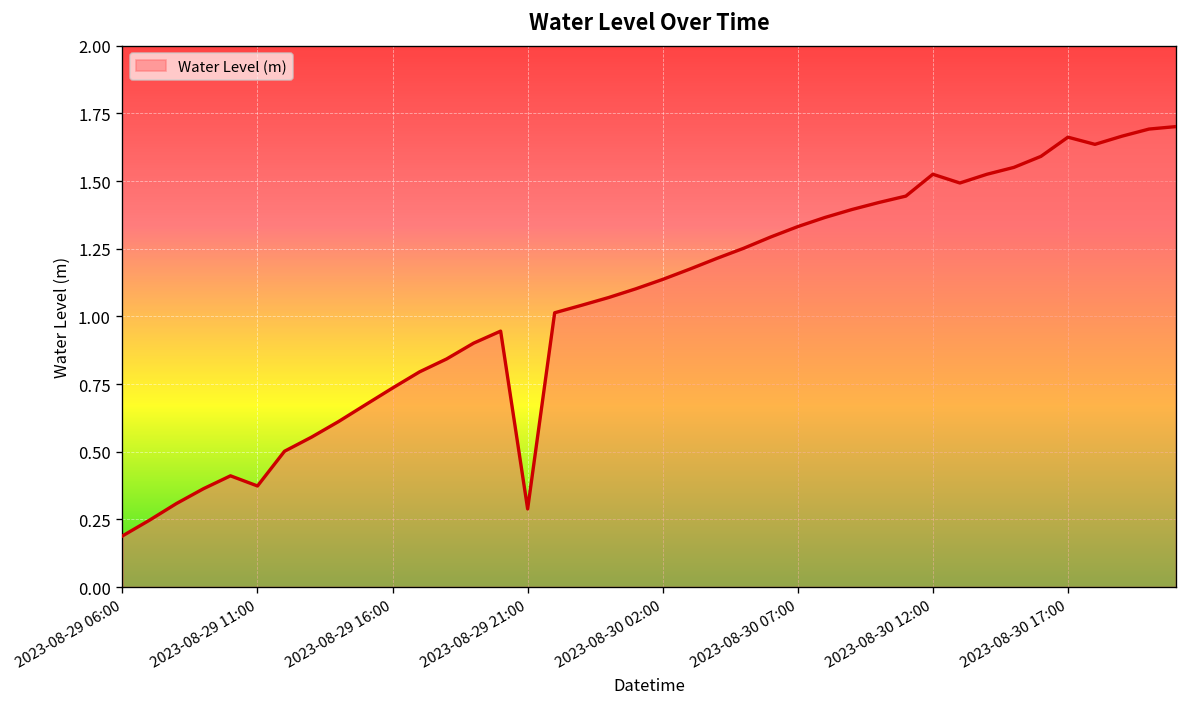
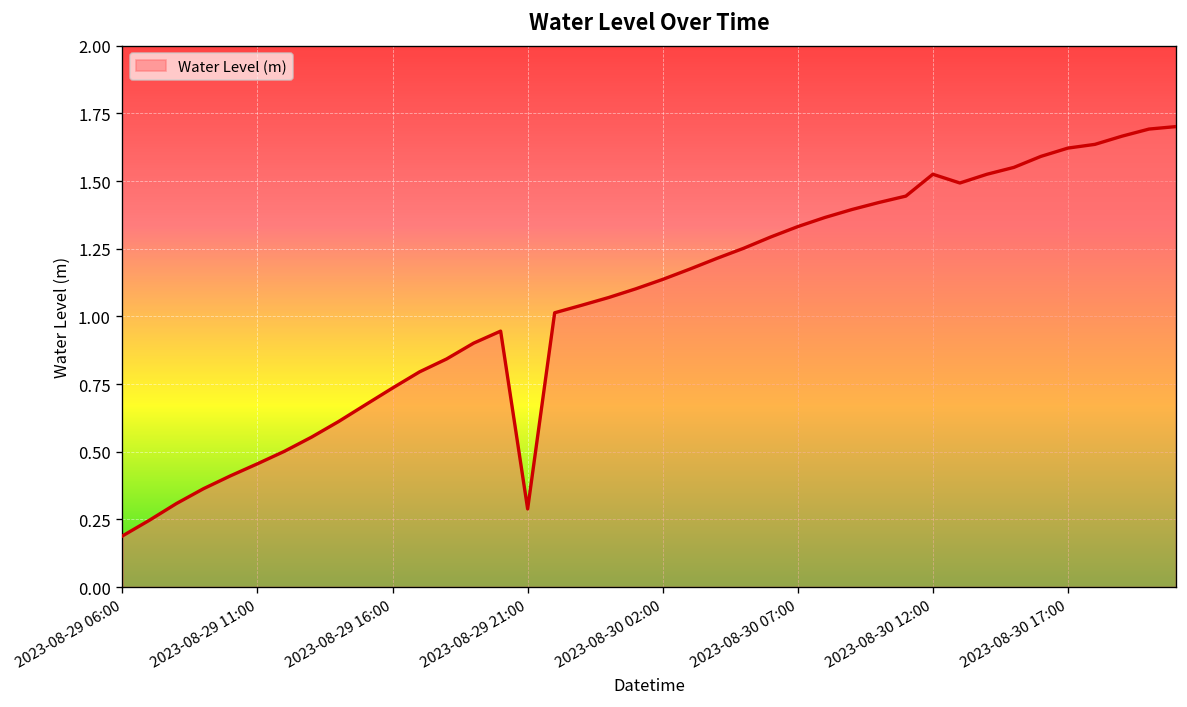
2023-08-29 11:00: 0.37 -> 0.46
2023-08-30 17:00: 1.66 -> 1.62
